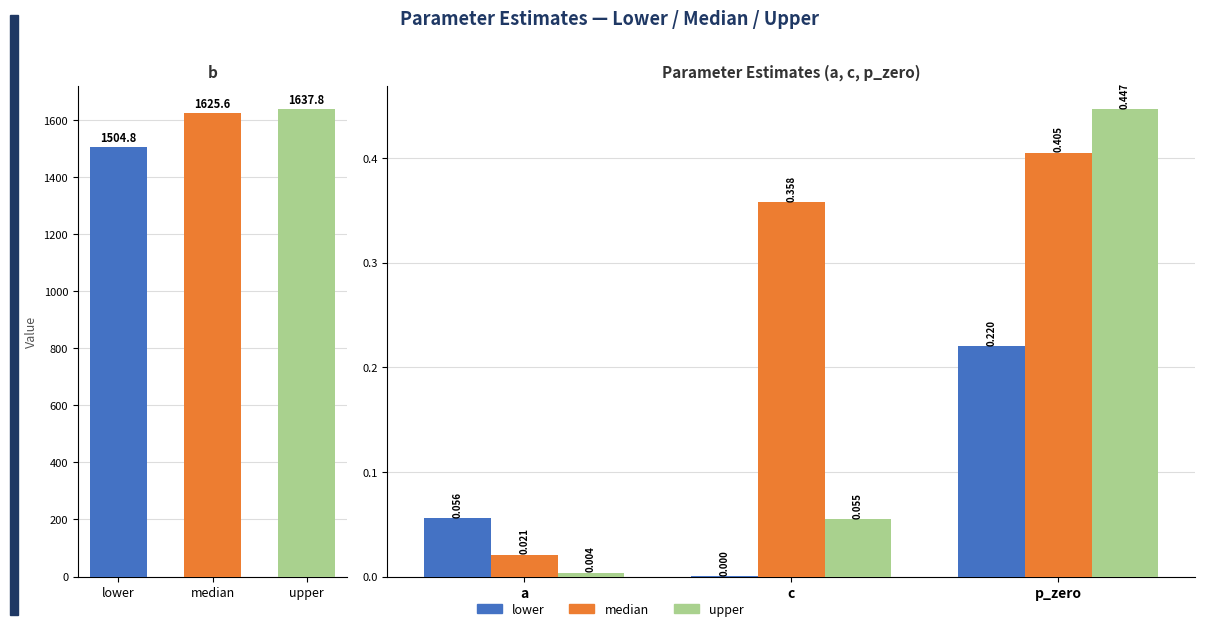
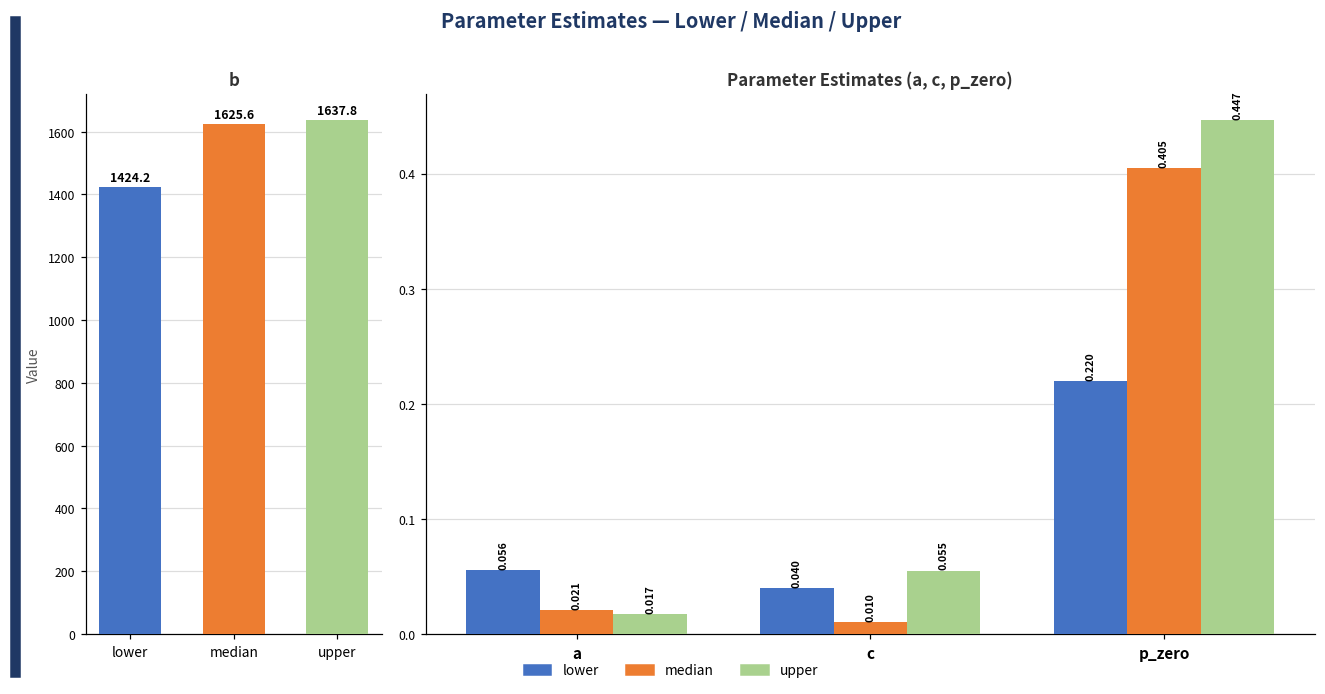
b, lower: 1504.8 -> 1424.2
Parameter Estimates (a, c, p_zero), upper, a: 0.004 -> 0.017
Parameter Estimates (a, c, p_zero), lower, c: 0.000 -> 0.040
Parameter Estimates (a, c, p_zero), median, c: 0.358 -> 0.010
